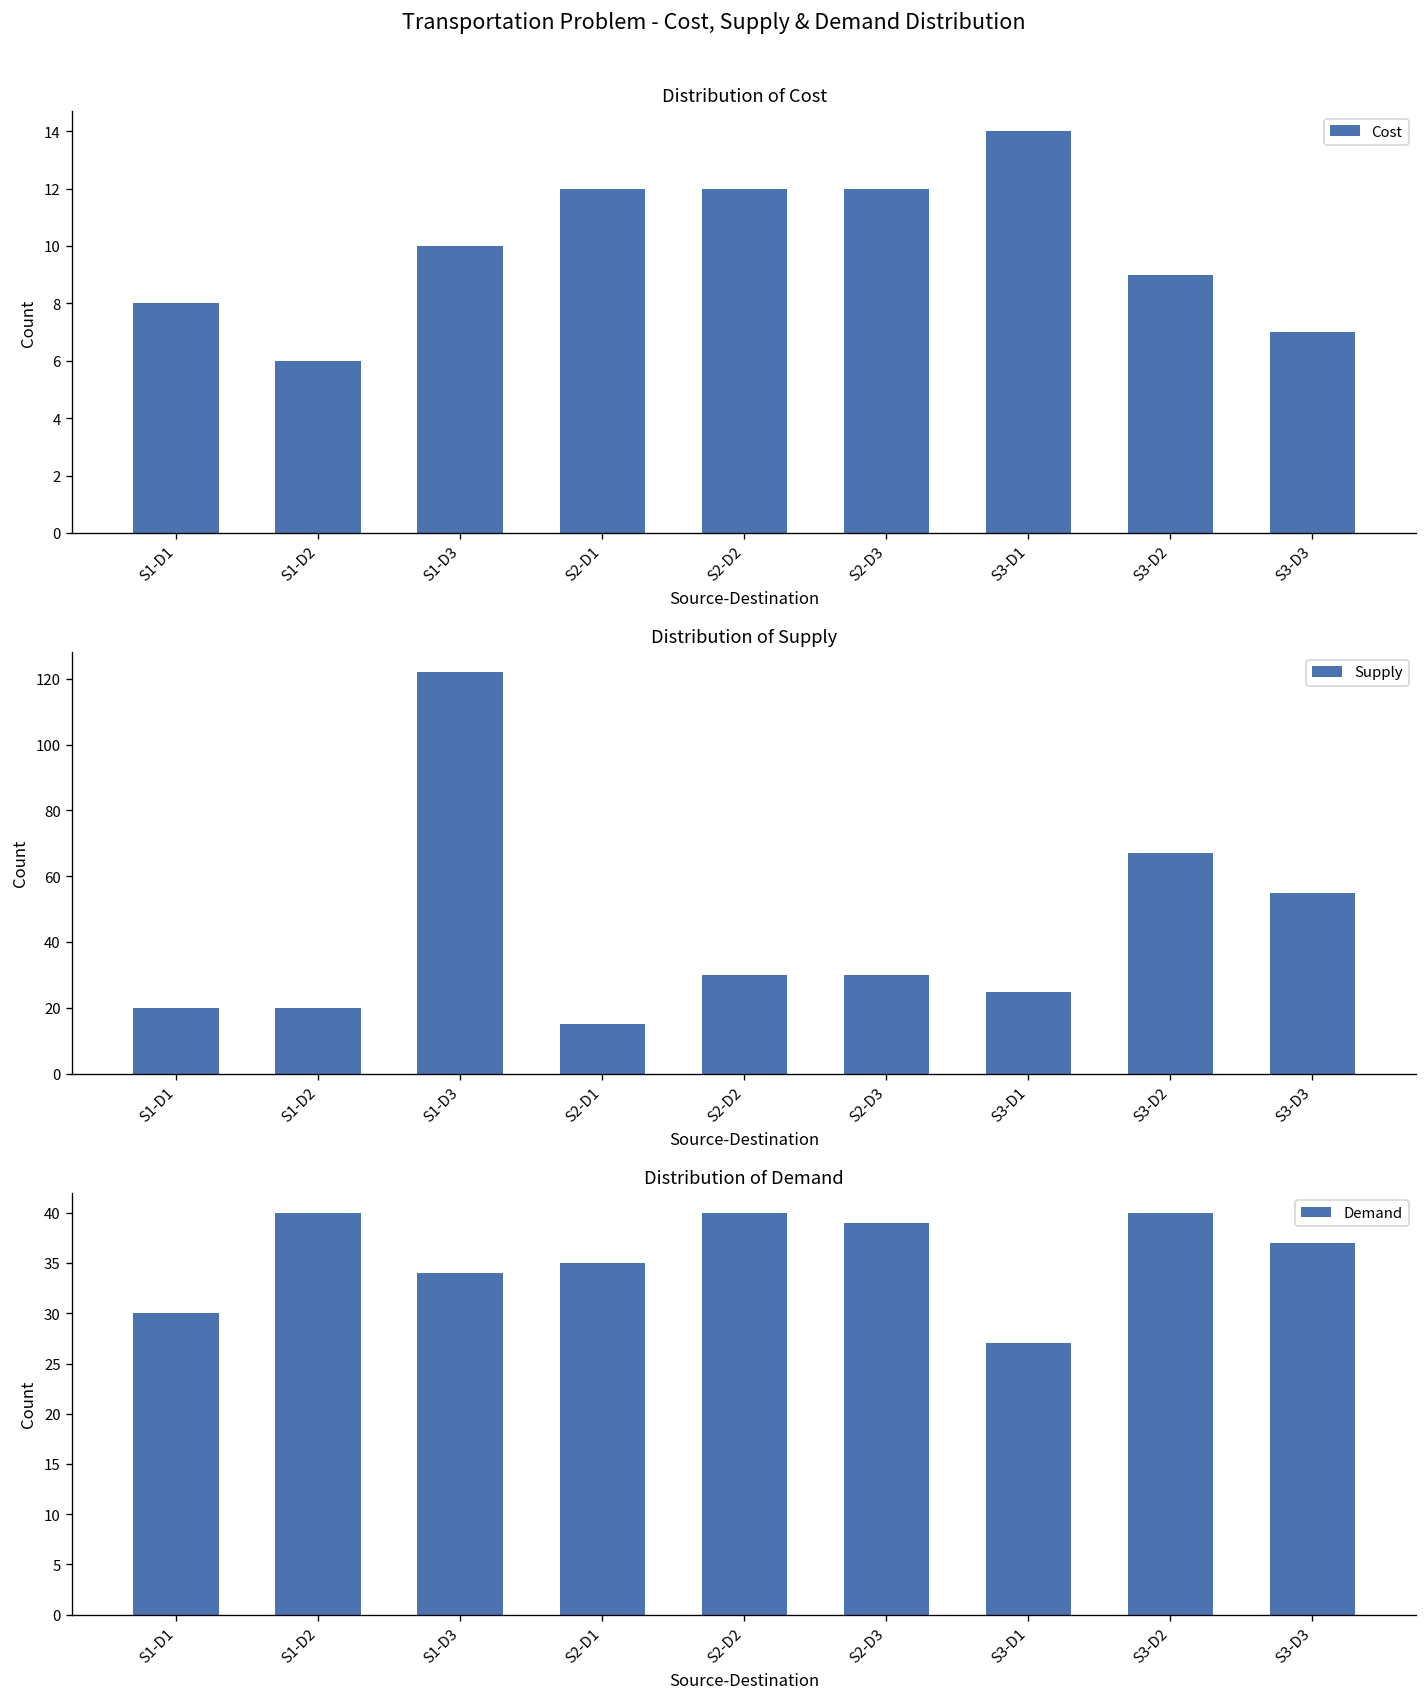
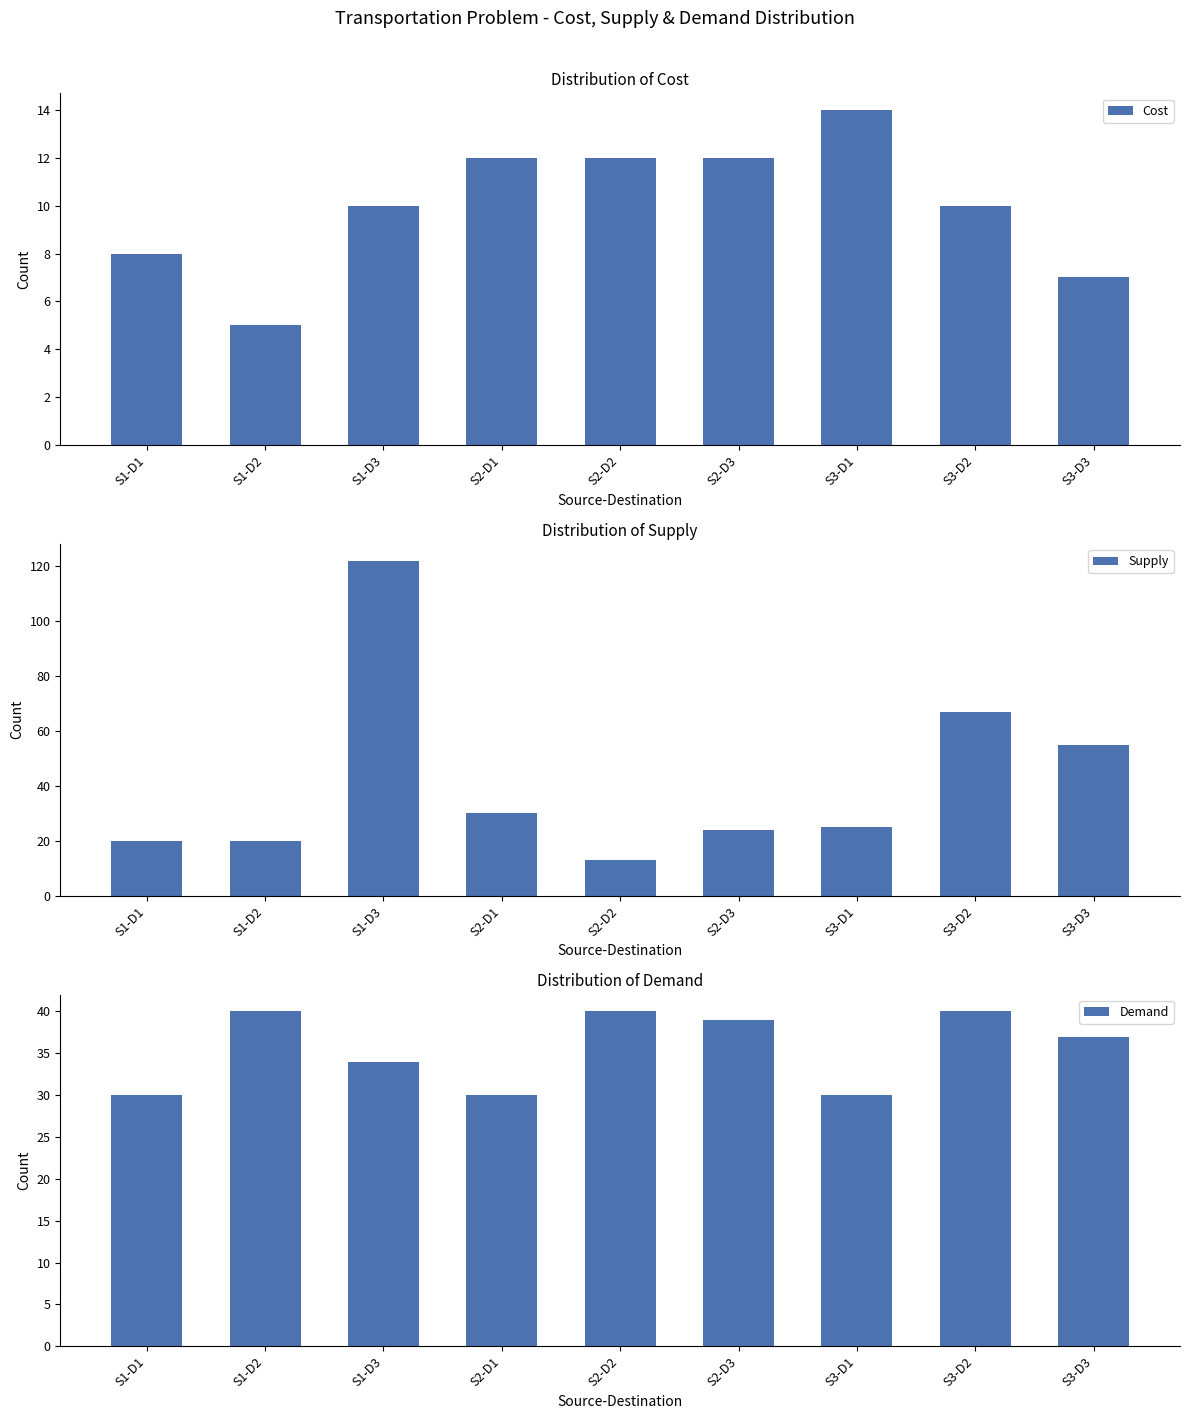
Distribution of Cost, S1-D2: 6 -> 5
Distribution of Cost, S3-D2: 9 -> 10
Distribution of Supply, S2-D1: 15 -> 30
Distribution of Supply, S2-D2: 30 -> 13
Distribution of Supply, S2-D3: 30 -> 24
Distribution of Demand, S2-D1: 35 -> 30
Distribution of Demand, S3-D1: 27 -> 30
